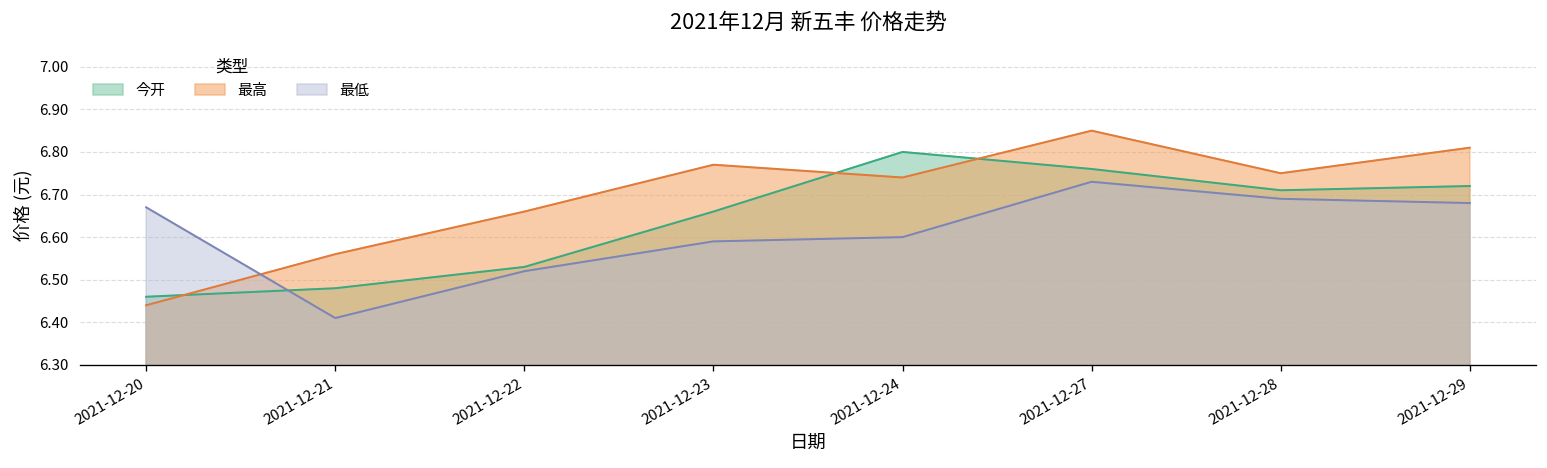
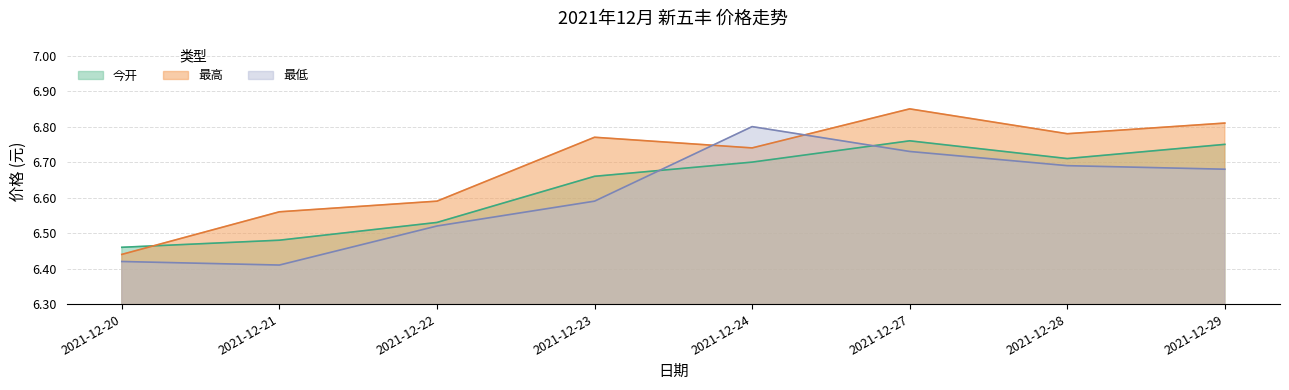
最低, 2021-12-20: 6.67 -> 6.42
最高, 2021-12-22: 6.66 -> 6.59
今开, 2021-12-24: 6.8 -> 6.7
最低, 2021-12-24: 6.6 -> 6.8
最高, 2021-12-28: 6.75 -> 6.78
今开, 2021-12-29: 6.72 -> 6.75
